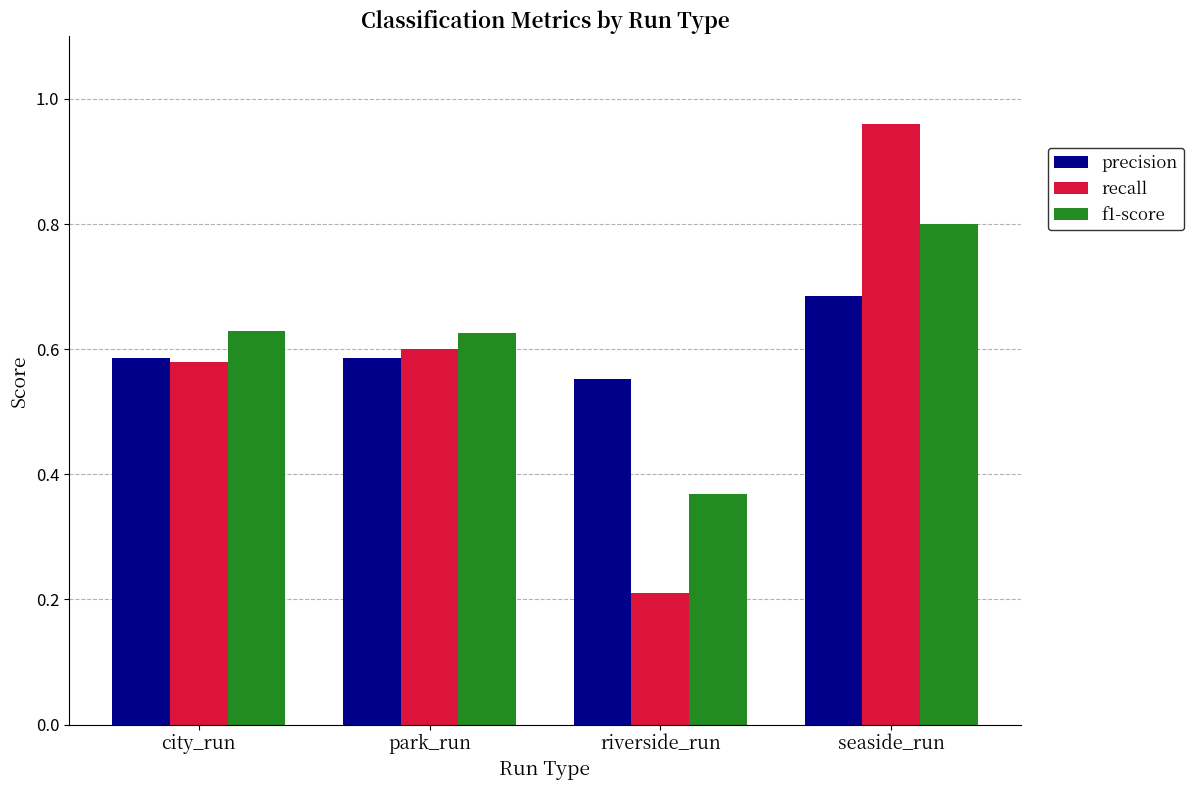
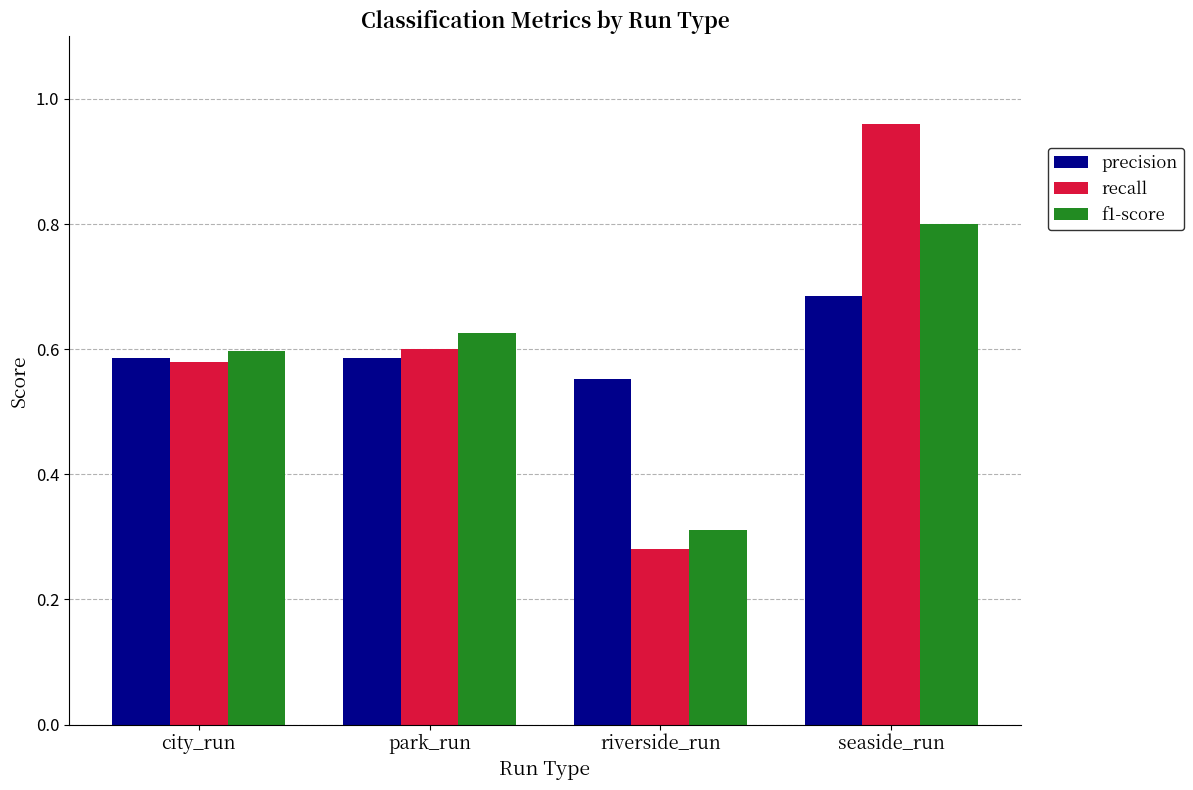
f1-score, city_run: 0.63 -> 0.60
recall, riverside_run: 0.21 -> 0.28
f1-score, riverside_run: 0.37 -> 0.31
